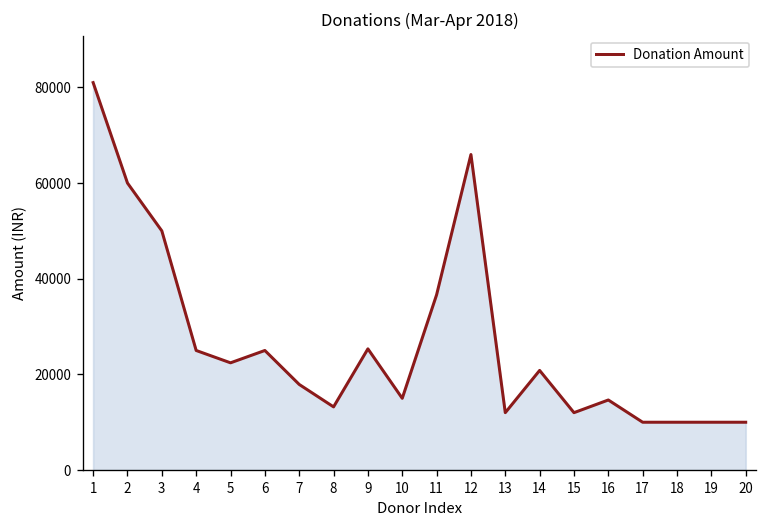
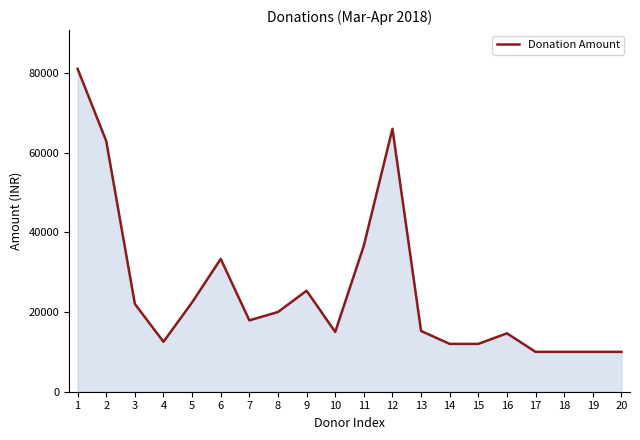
2: 60000 -> 63000
3: 50000 -> 22000
4: 25000 -> 13000
6: 25000 -> 33000
8: 13000 -> 20000
13: 12000 -> 15000
14: 21000 -> 12000
